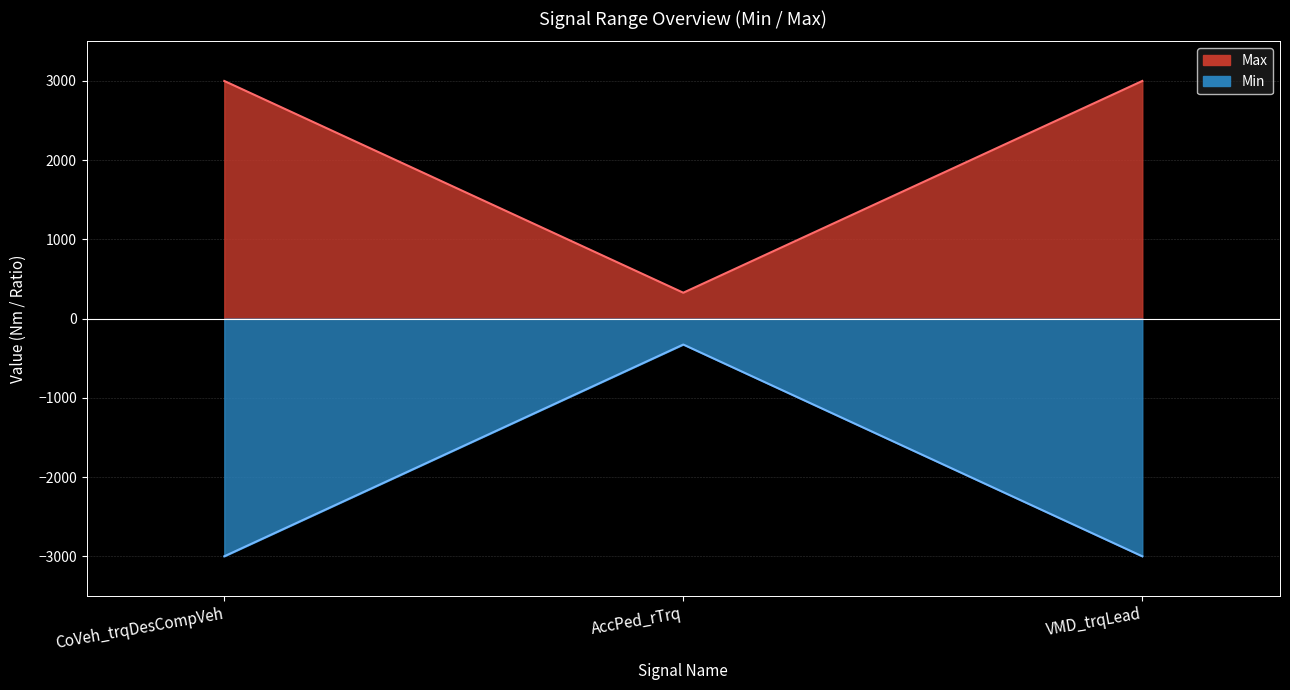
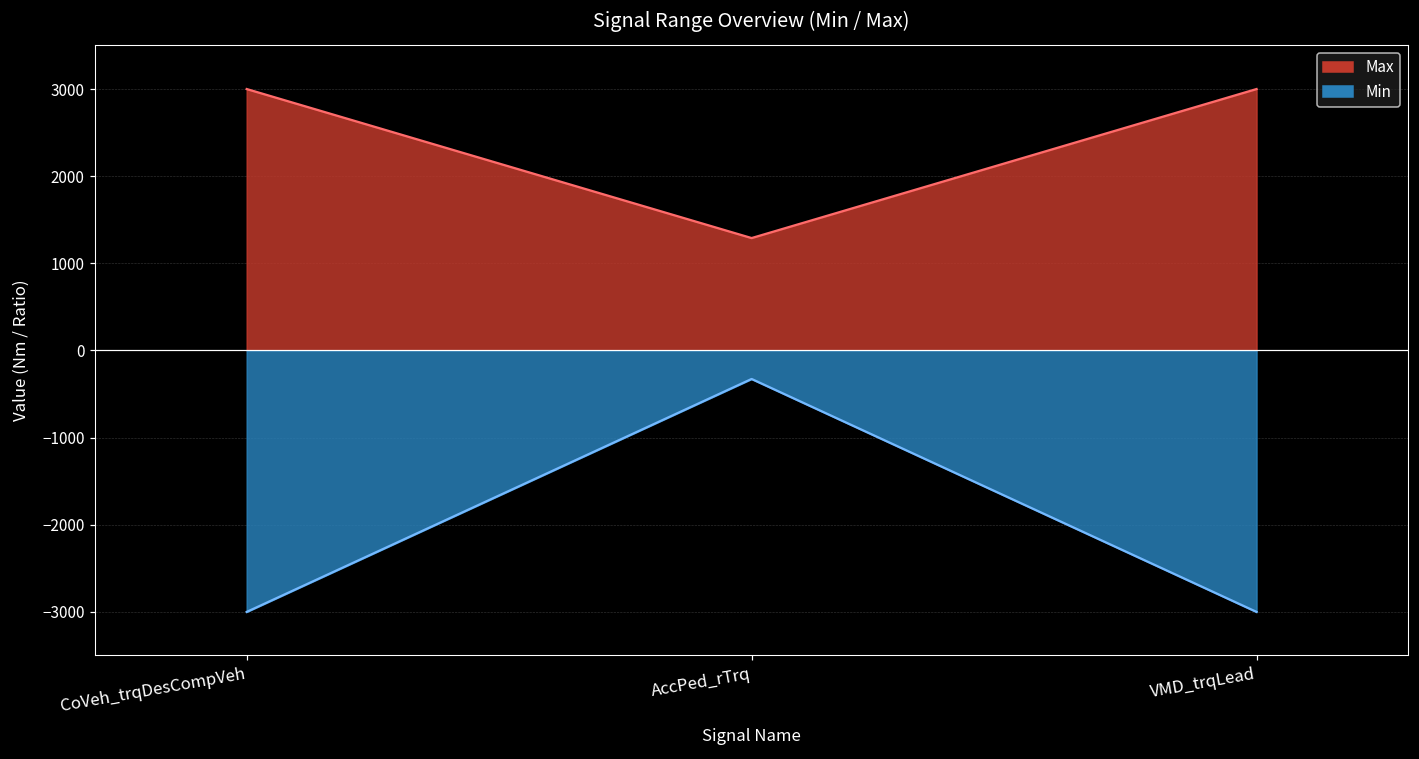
Max, AccPed_rTrq: 300 -> 1300
